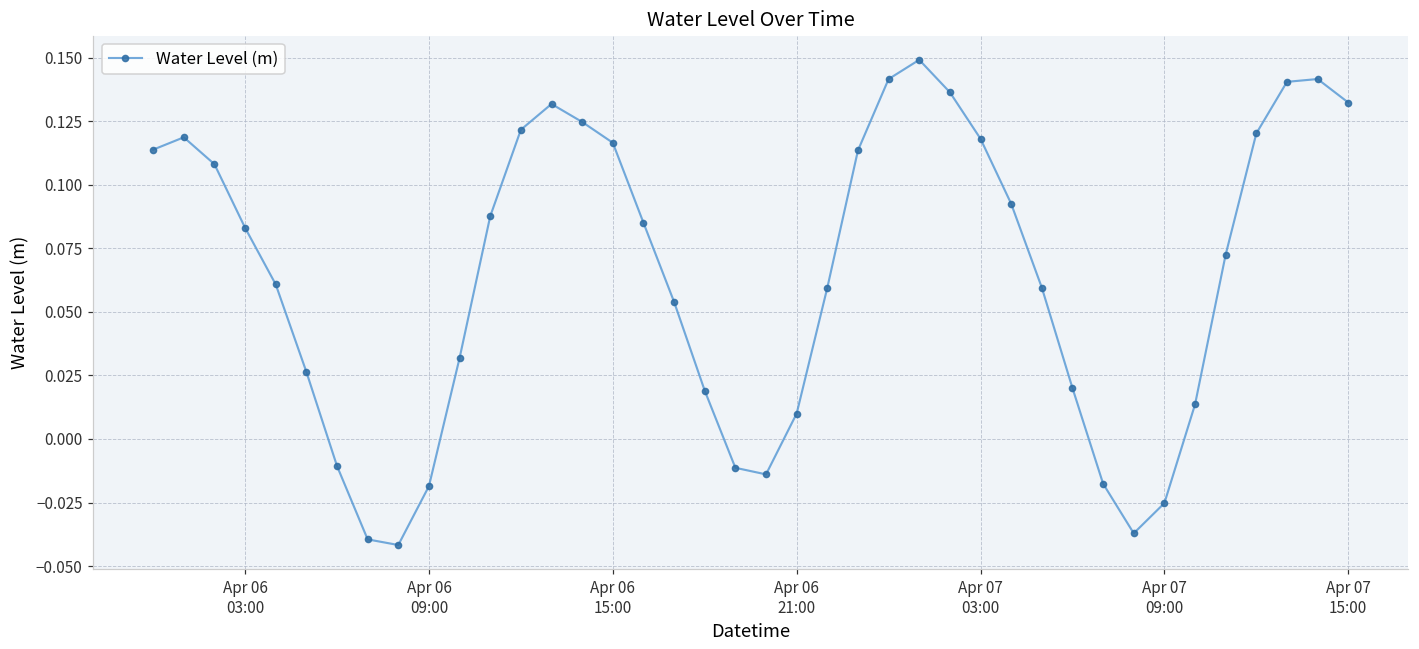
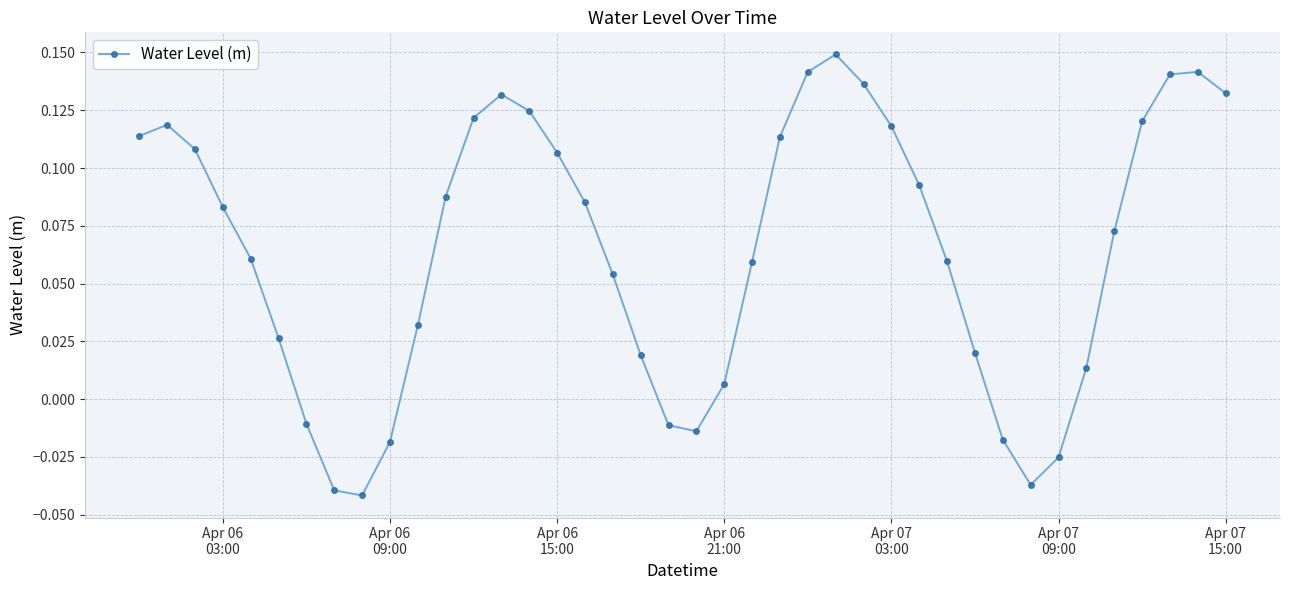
Apr 06 15:00: 0.117 -> 0.107
Apr 06 21:00: 0.010 -> 0.006
